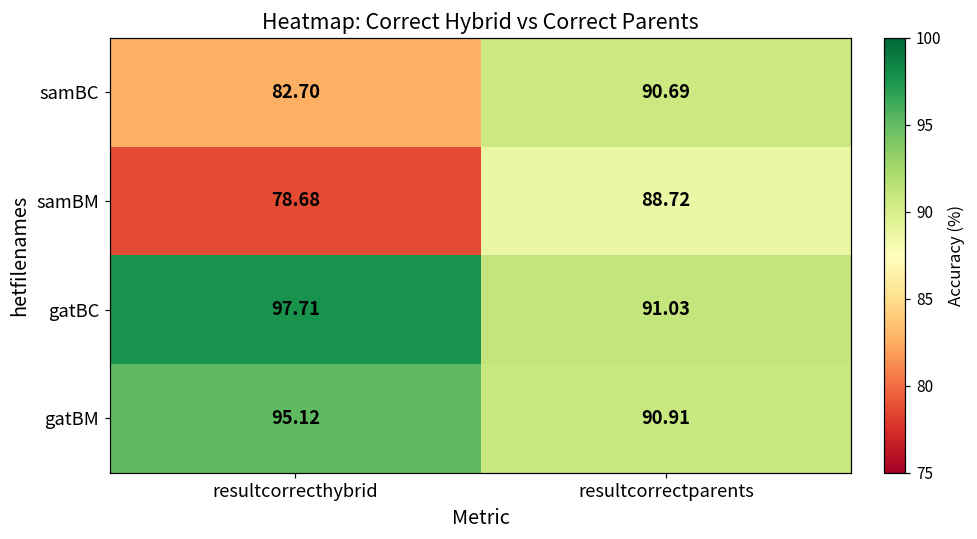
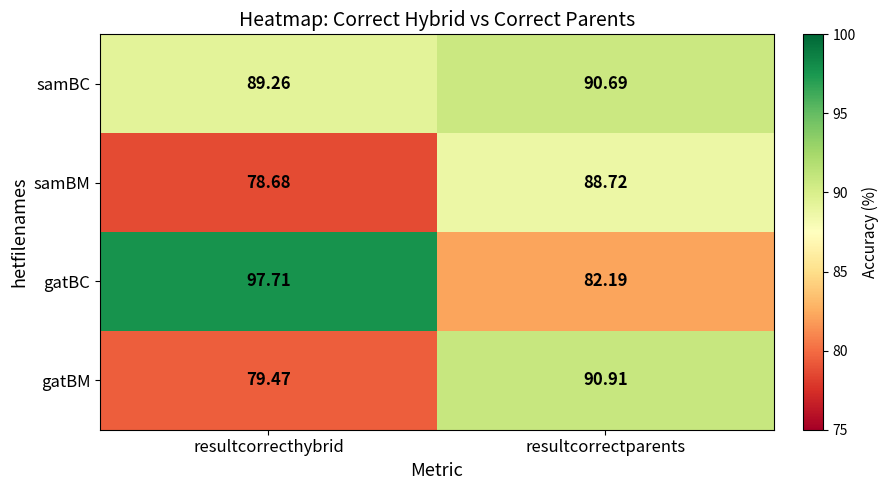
samBC, resultcorrecthybrid: 82.70 -> 89.26
gatBC, resultcorrectparents: 91.03 -> 82.19
gatBM, resultcorrecthybrid: 95.12 -> 79.47
